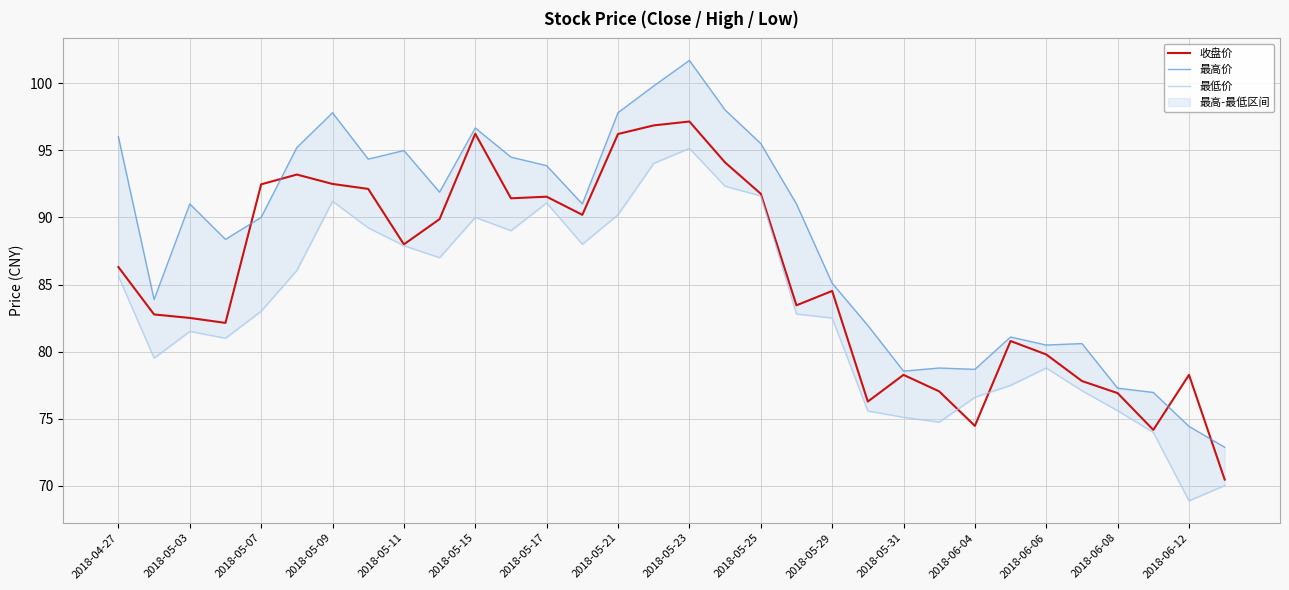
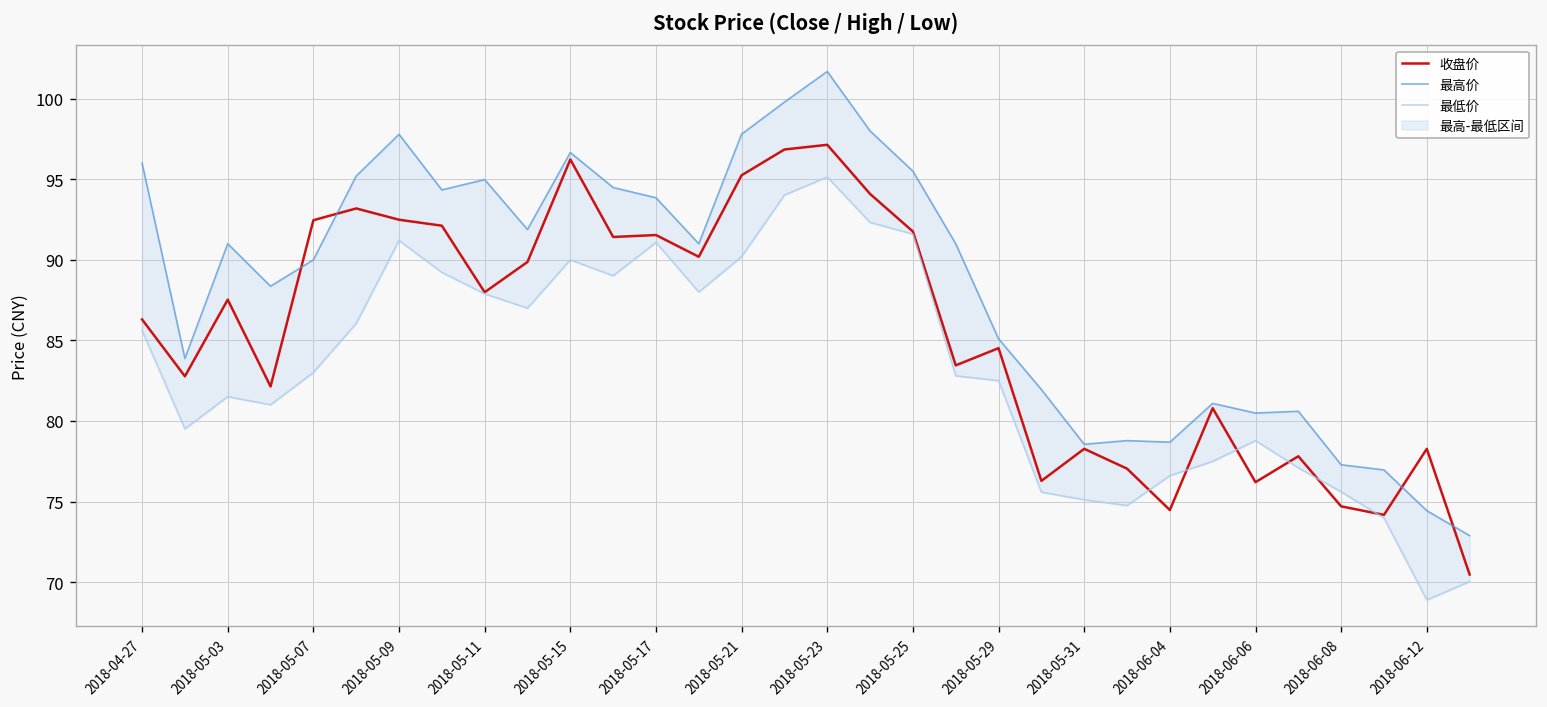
收盘价, 2018-05-03: 82.5 -> 87.5
收盘价, 2018-05-21: 96.2 -> 95.3
收盘价, 2018-06-06: 79.8 -> 76.2
收盘价, 2018-06-08: 76.9 -> 74.7
